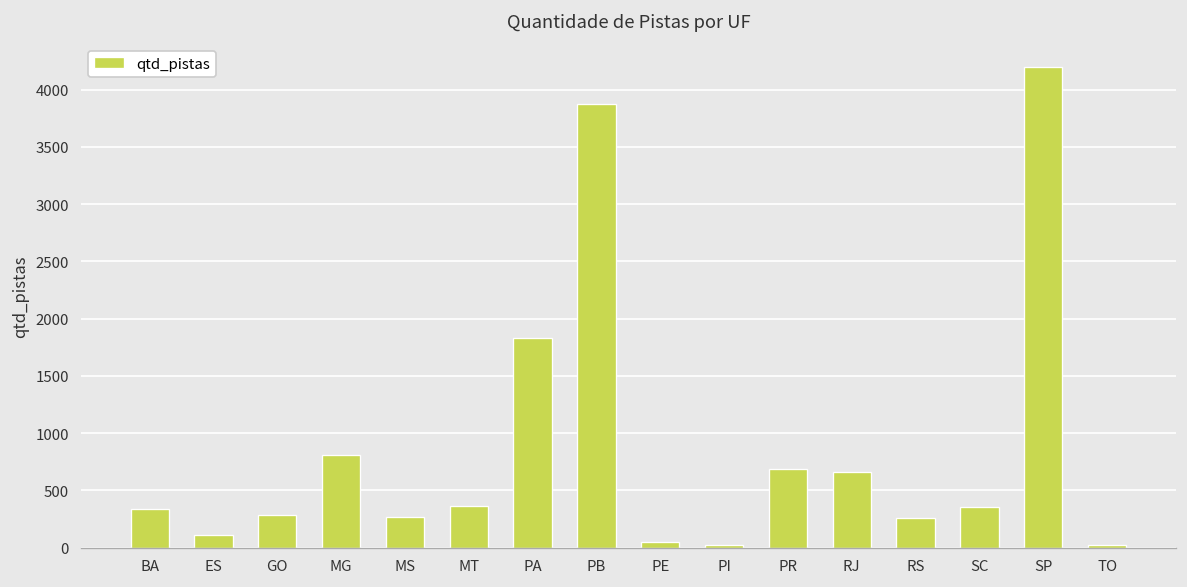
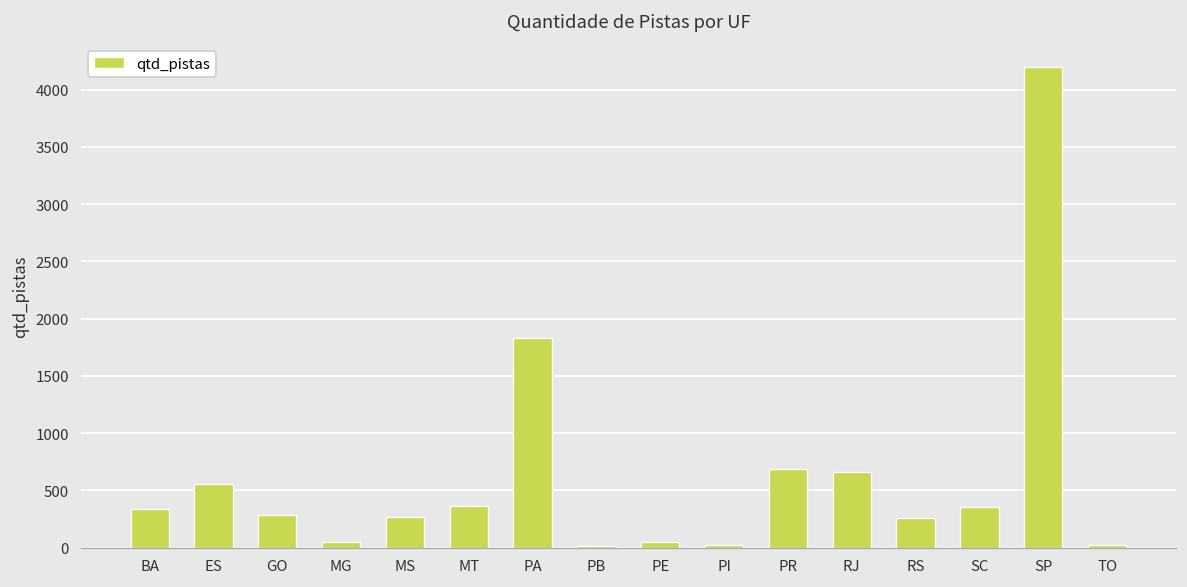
ES: 100 -> 600
MG: 800 -> 0
PB: 3900 -> 0
